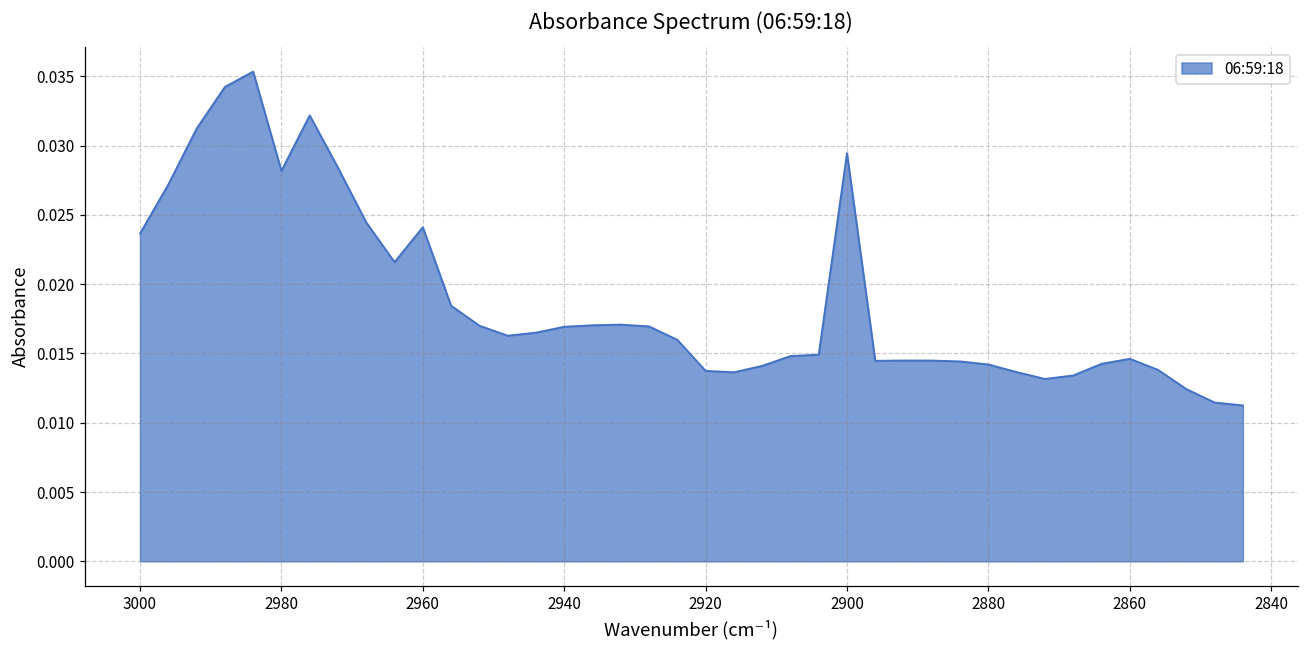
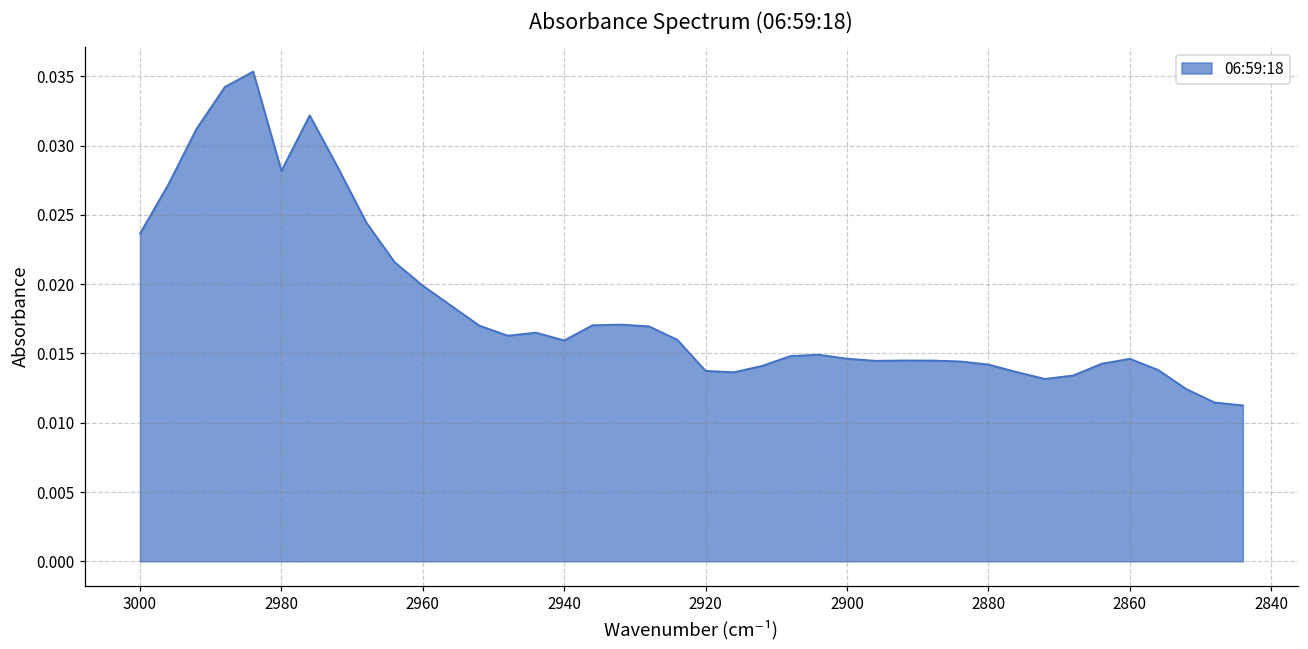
2960: 0.0241 -> 0.0199
2940: 0.0169 -> 0.0159
2900: 0.0295 -> 0.0146
